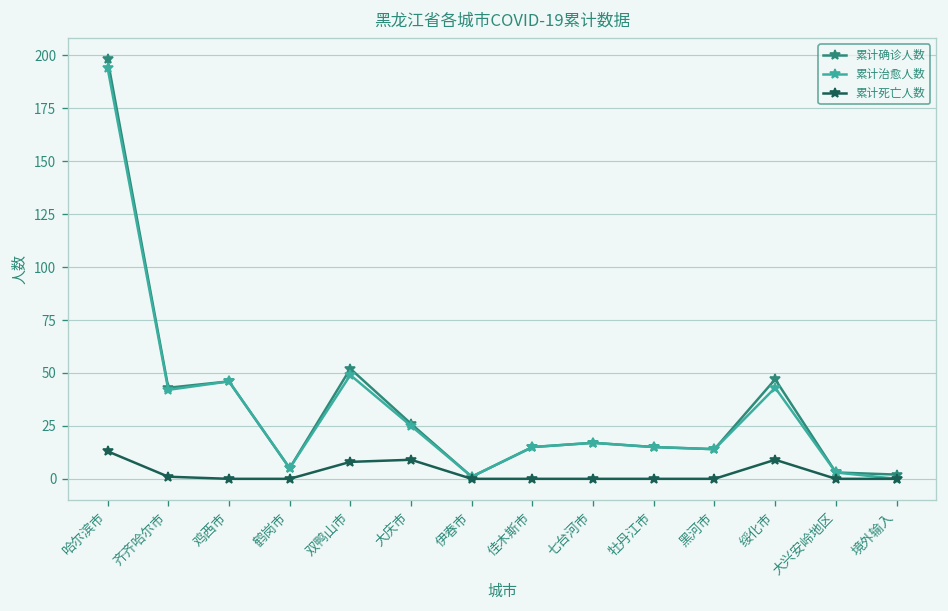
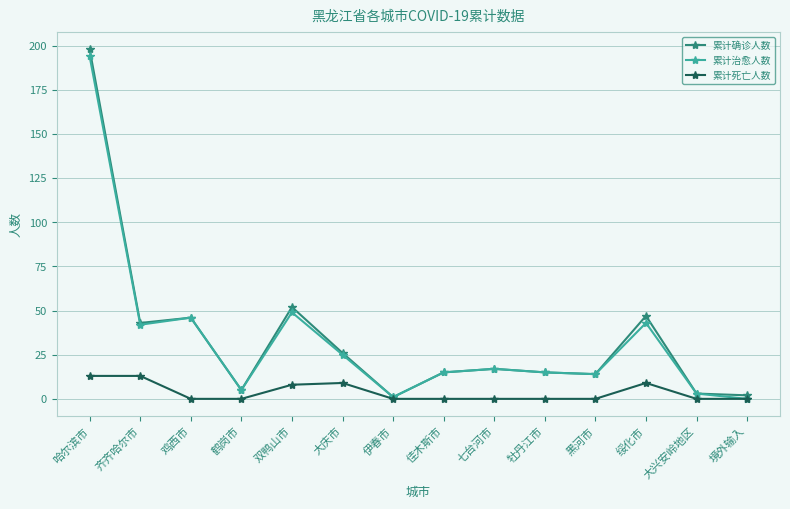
累计死亡人数, 齐齐哈尔市: 1 -> 13
